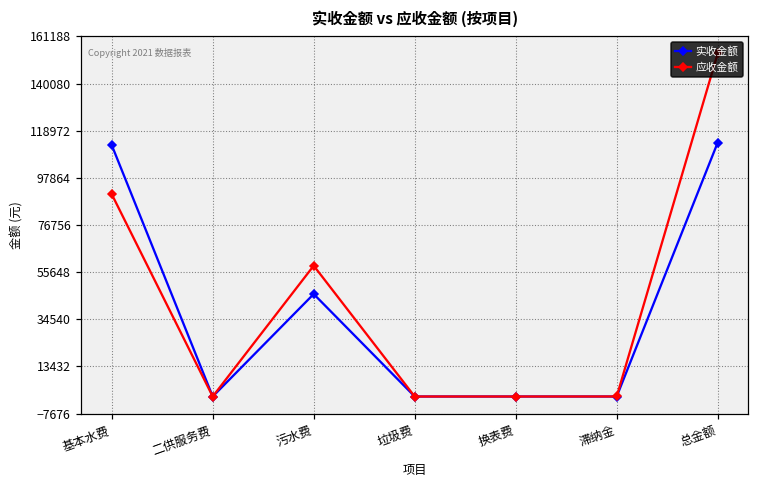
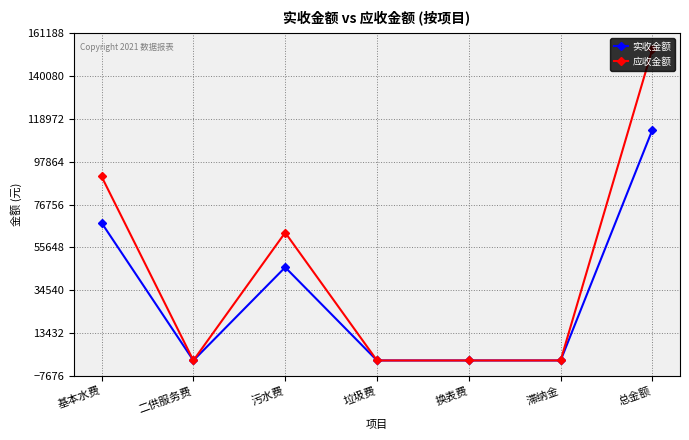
实收金额, 基本水费: 113000 -> 68000
应收金额, 污水费: 59000 -> 63000
